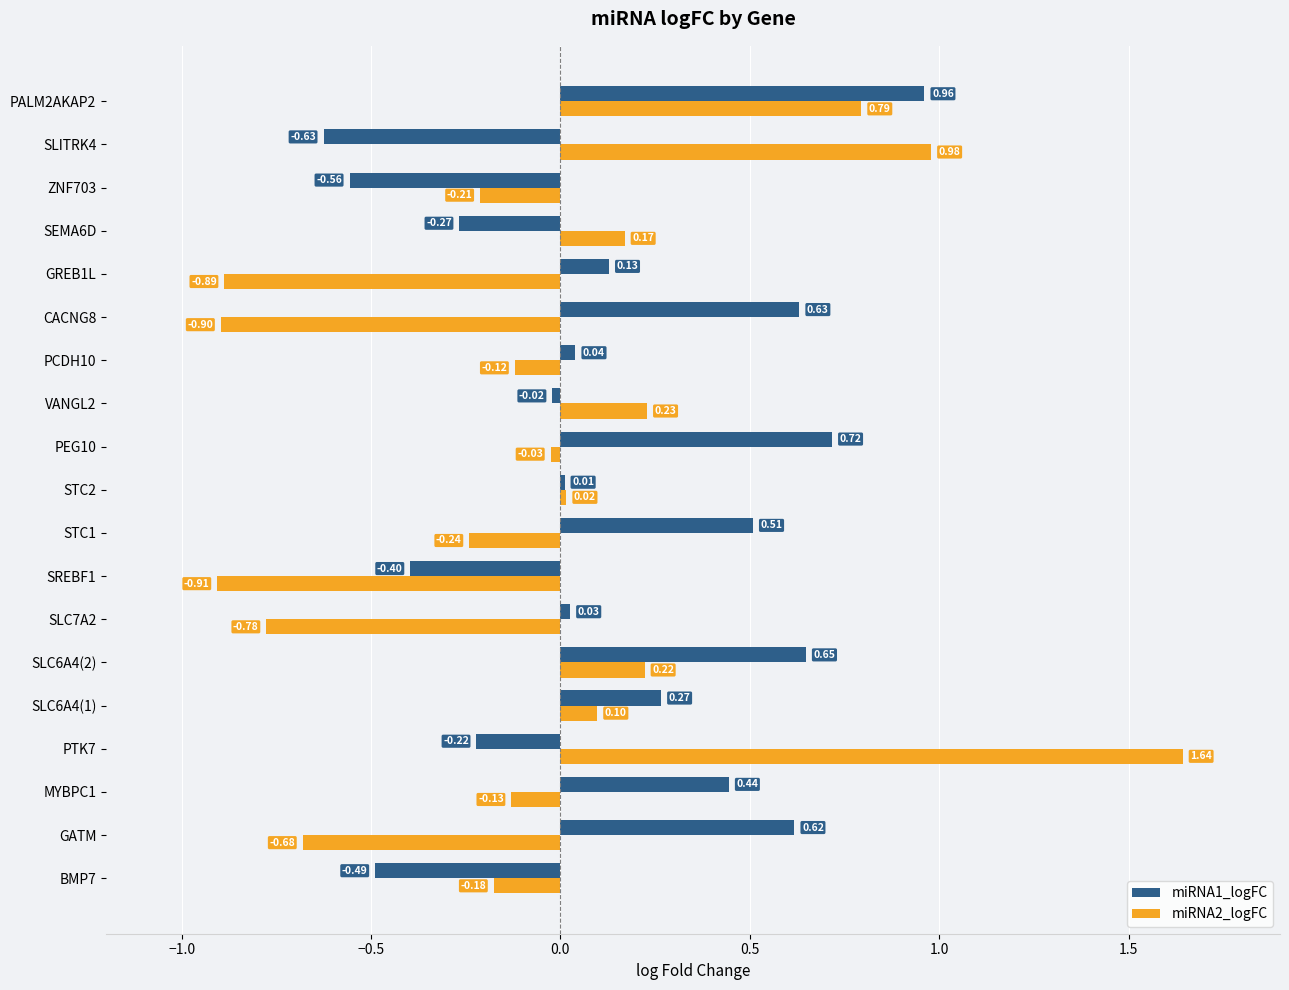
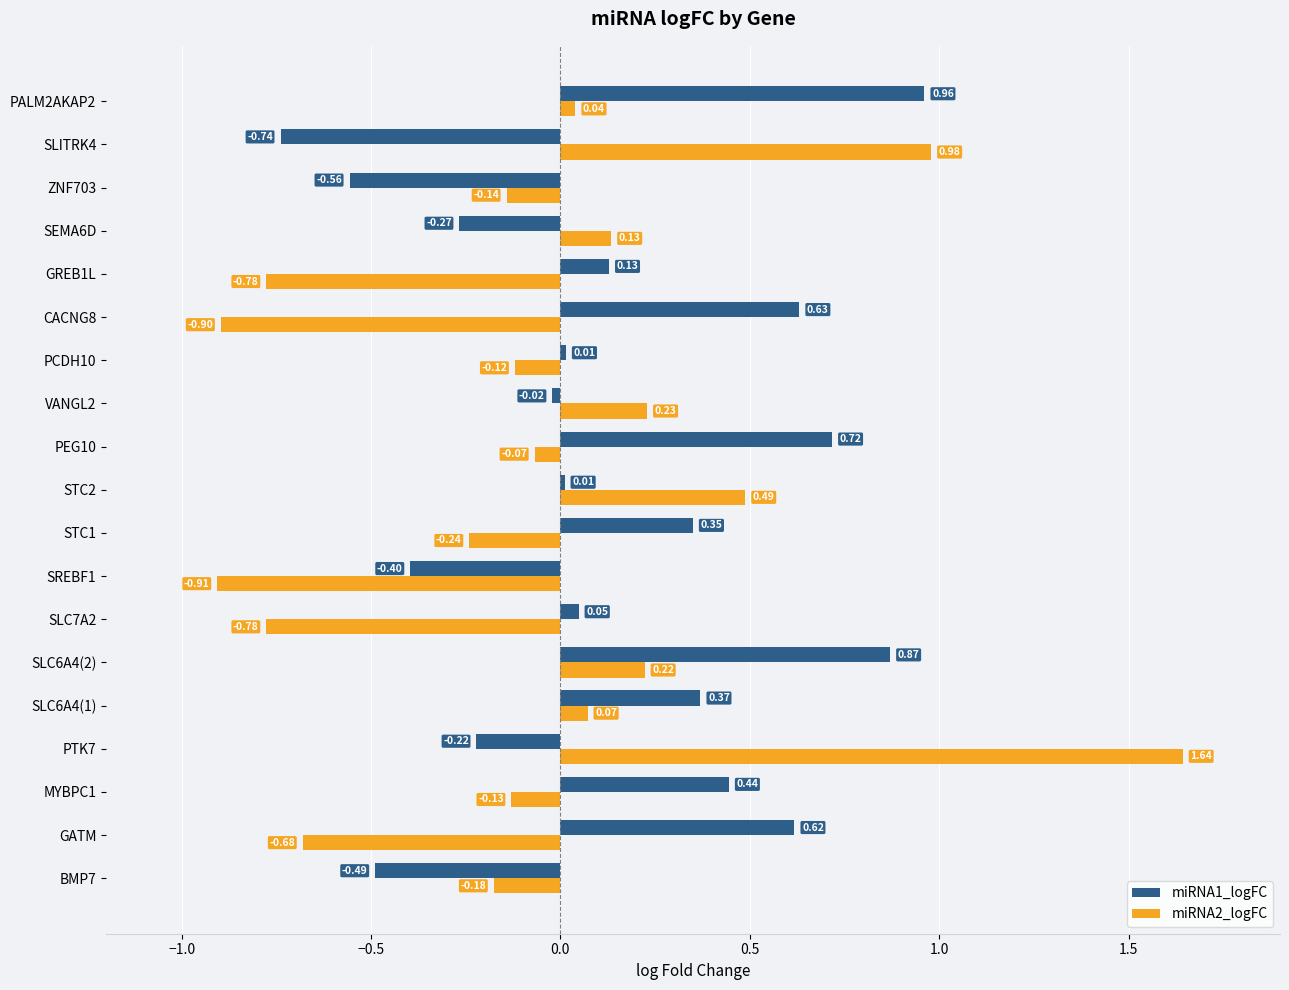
miRNA2_logFC, PALM2AKAP2: 0.79 -> 0.04
miRNA1_logFC, SLITRK4: -0.63 -> -0.74
miRNA2_logFC, ZNF703: -0.21 -> -0.14
miRNA2_logFC, SEMA6D: 0.17 -> 0.13
miRNA2_logFC, GREB1L: -0.89 -> -0.78
miRNA1_logFC, PCDH10: 0.04 -> 0.01
miRNA2_logFC, PEG10: -0.03 -> -0.07
miRNA2_logFC, STC2: 0.02 -> 0.49
miRNA1_logFC, STC1: 0.51 -> 0.35
miRNA1_logFC, SLC7A2: 0.03 -> 0.05
miRNA1_logFC, SLC6A4(2): 0.65 -> 0.87
miRNA1_logFC, SLC6A4(1): 0.27 -> 0.37
miRNA2_logFC, SLC6A4(1): 0.10 -> 0.07
